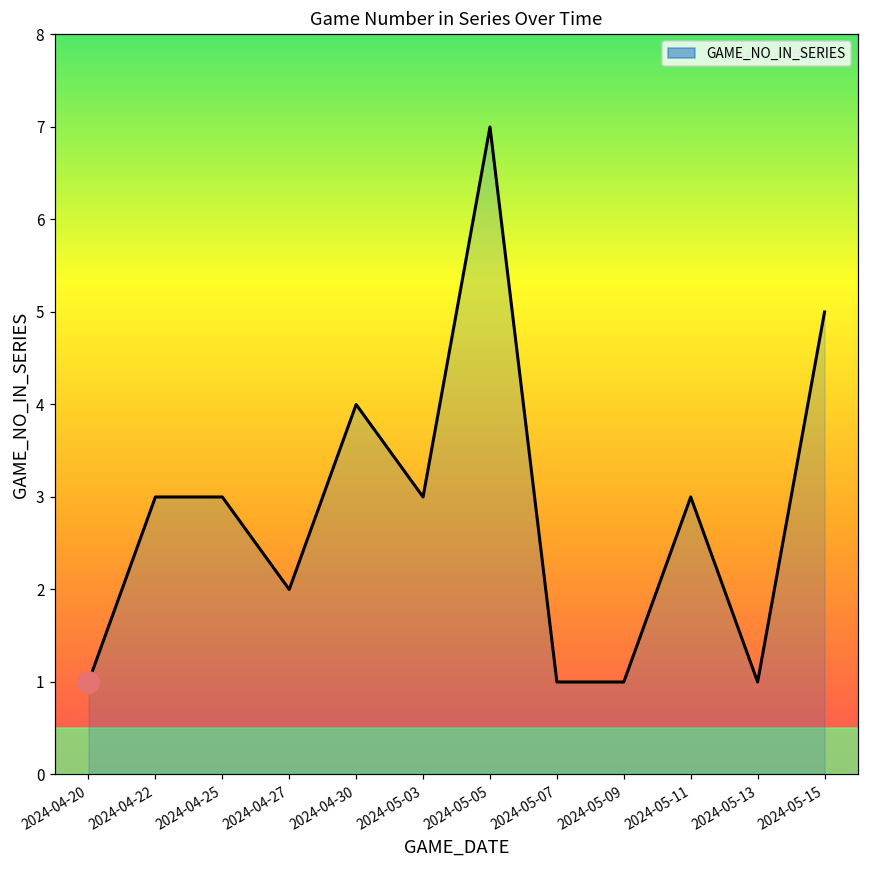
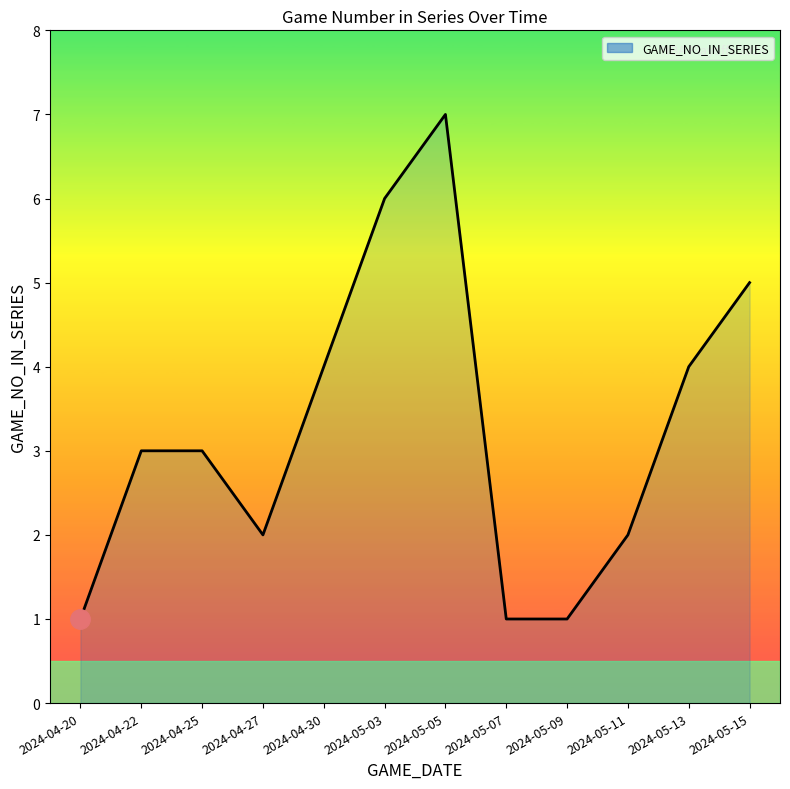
GAME_NO_IN_SERIES, 2024-05-03: 3 -> 6
GAME_NO_IN_SERIES, 2024-05-11: 3 -> 2
GAME_NO_IN_SERIES, 2024-05-13: 1 -> 4
